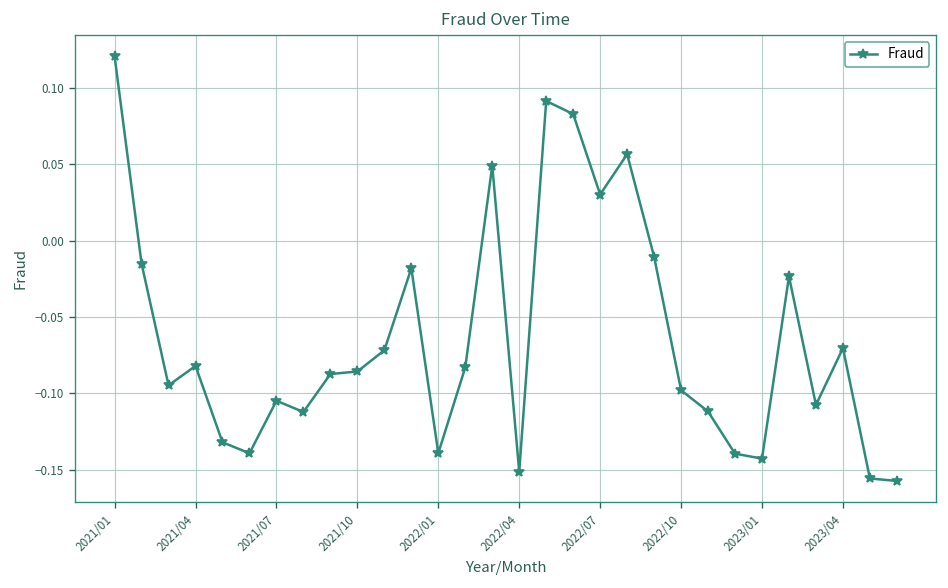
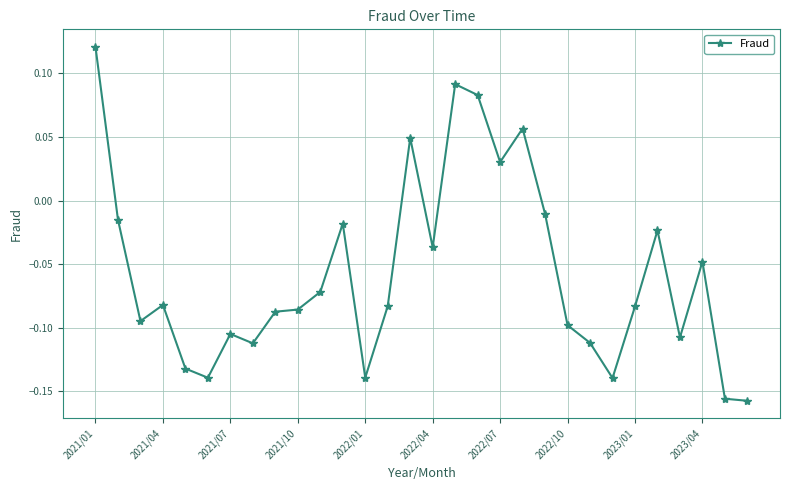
2022/04: -0.151 -> -0.037
2023/01: -0.143 -> -0.083
2023/04: -0.070 -> -0.048
